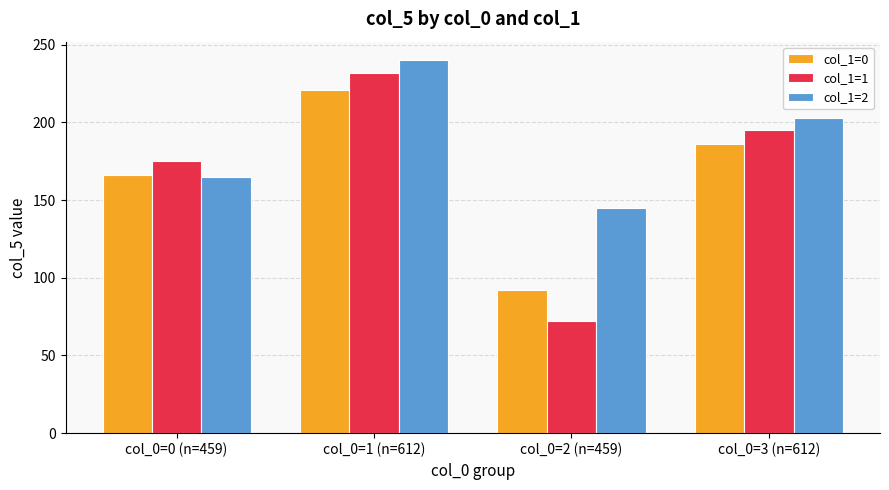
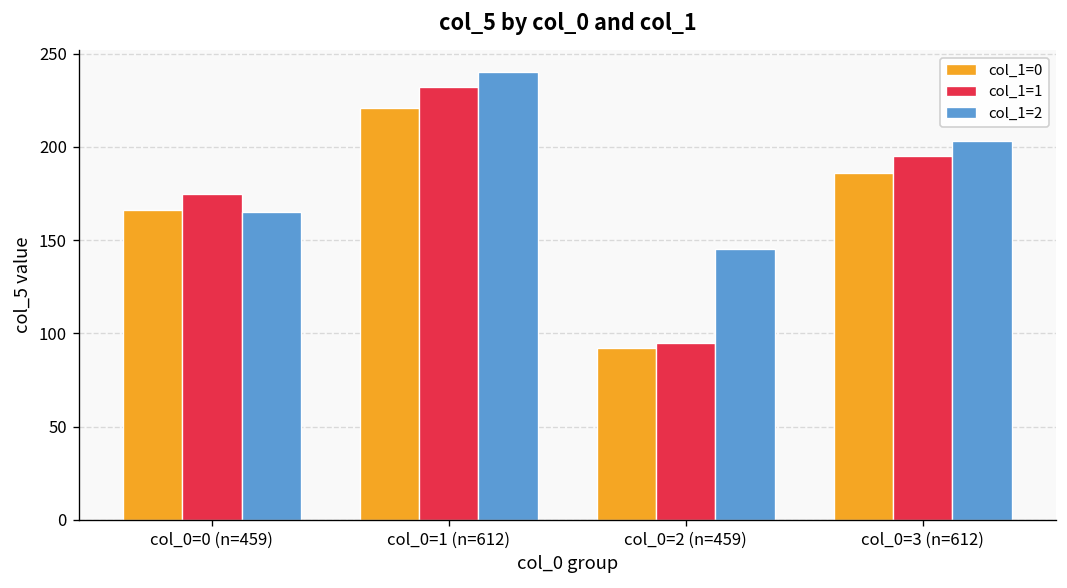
col_1=1, col_0=2 (n=459): 72 -> 95
